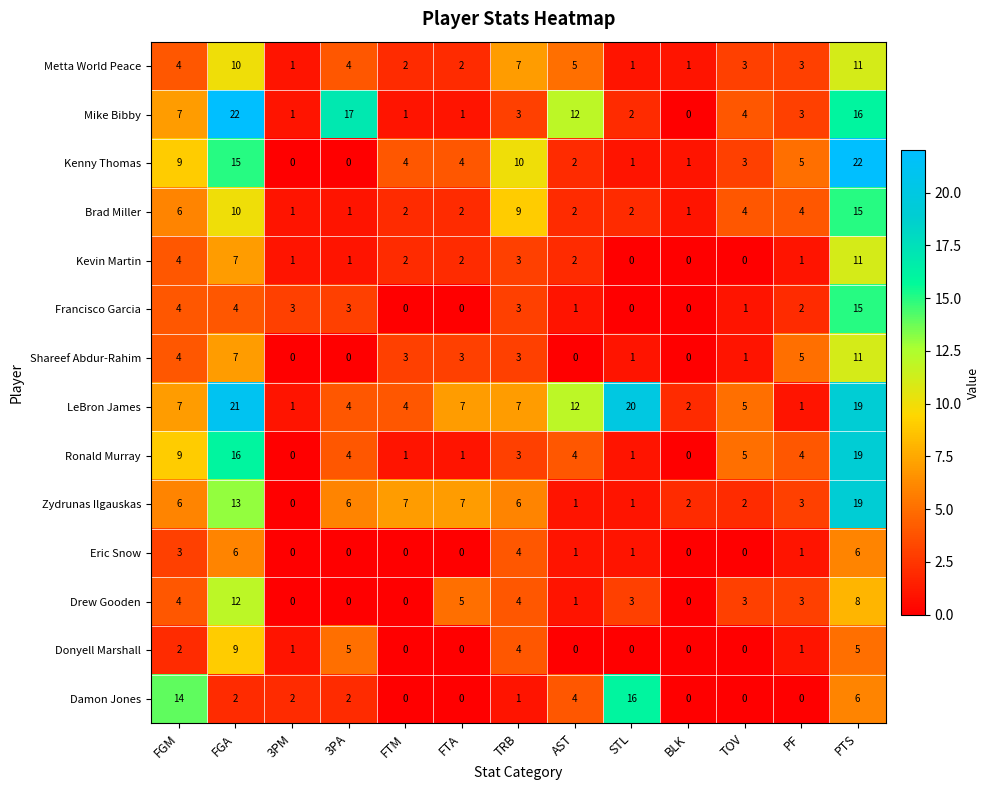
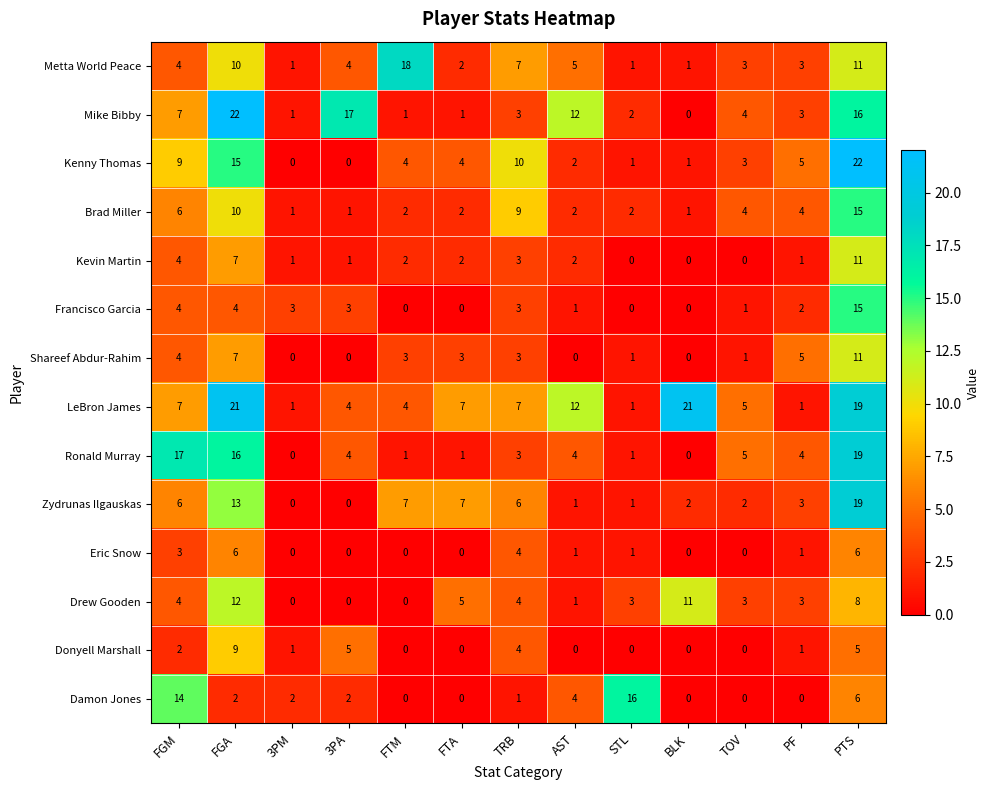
Metta World Peace, FTM: 2 -> 18
LeBron James, STL: 20 -> 1
LeBron James, BLK: 2 -> 21
Ronald Murray, FGM: 9 -> 17
Zydrunas Ilgauskas, 3PA: 6 -> 0
Drew Gooden, BLK: 0 -> 11
